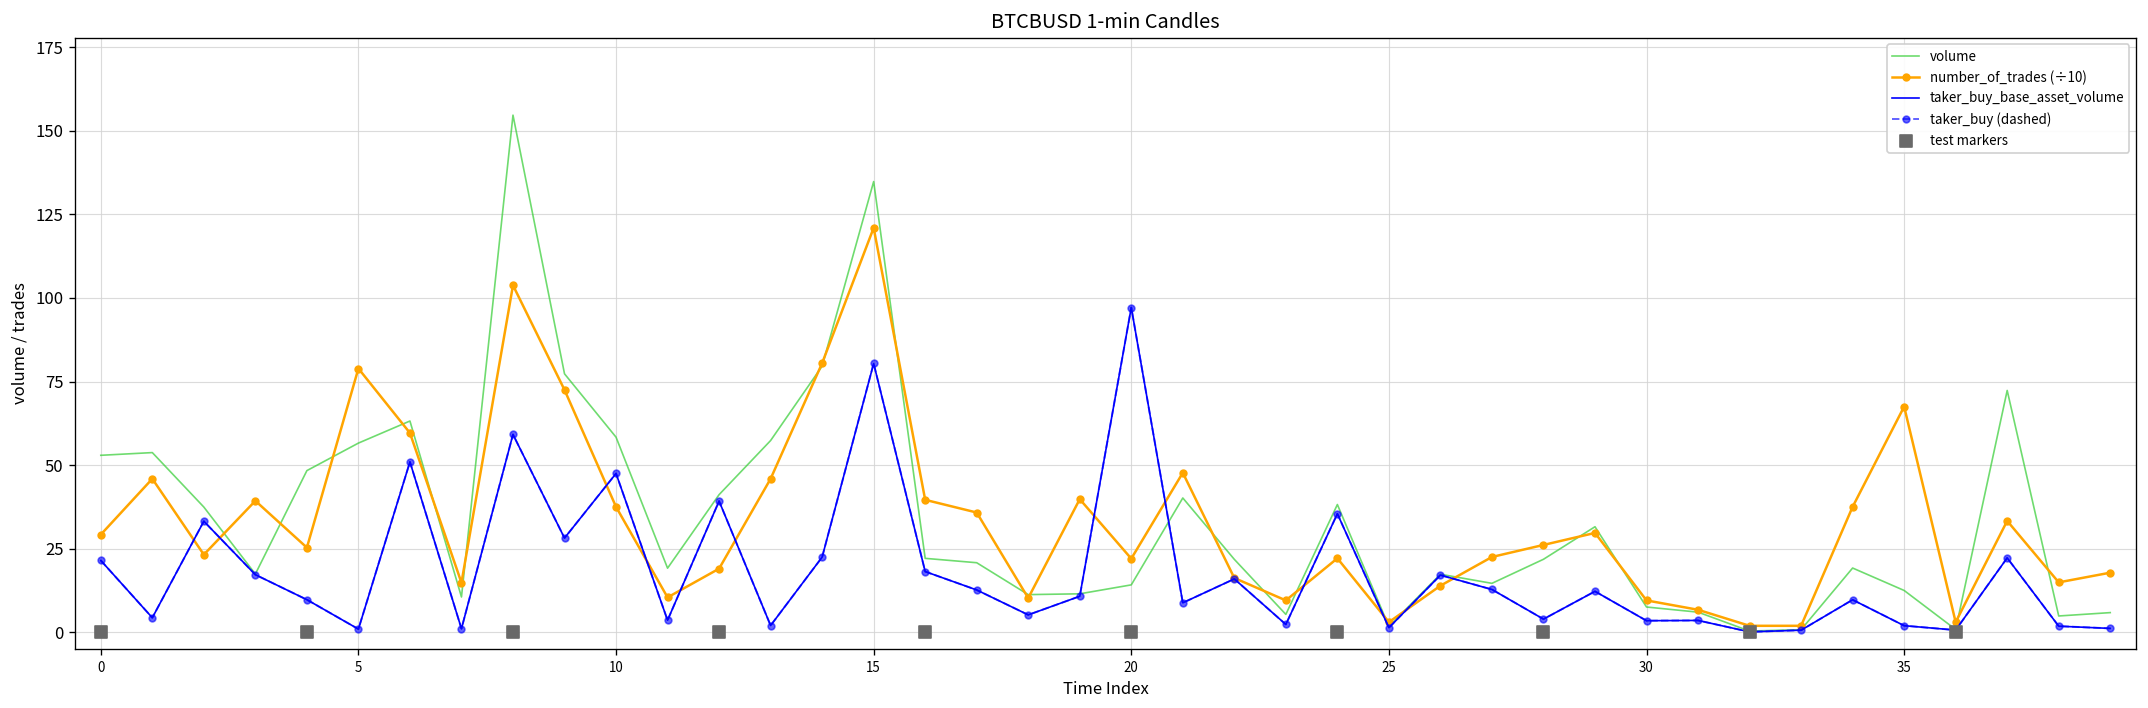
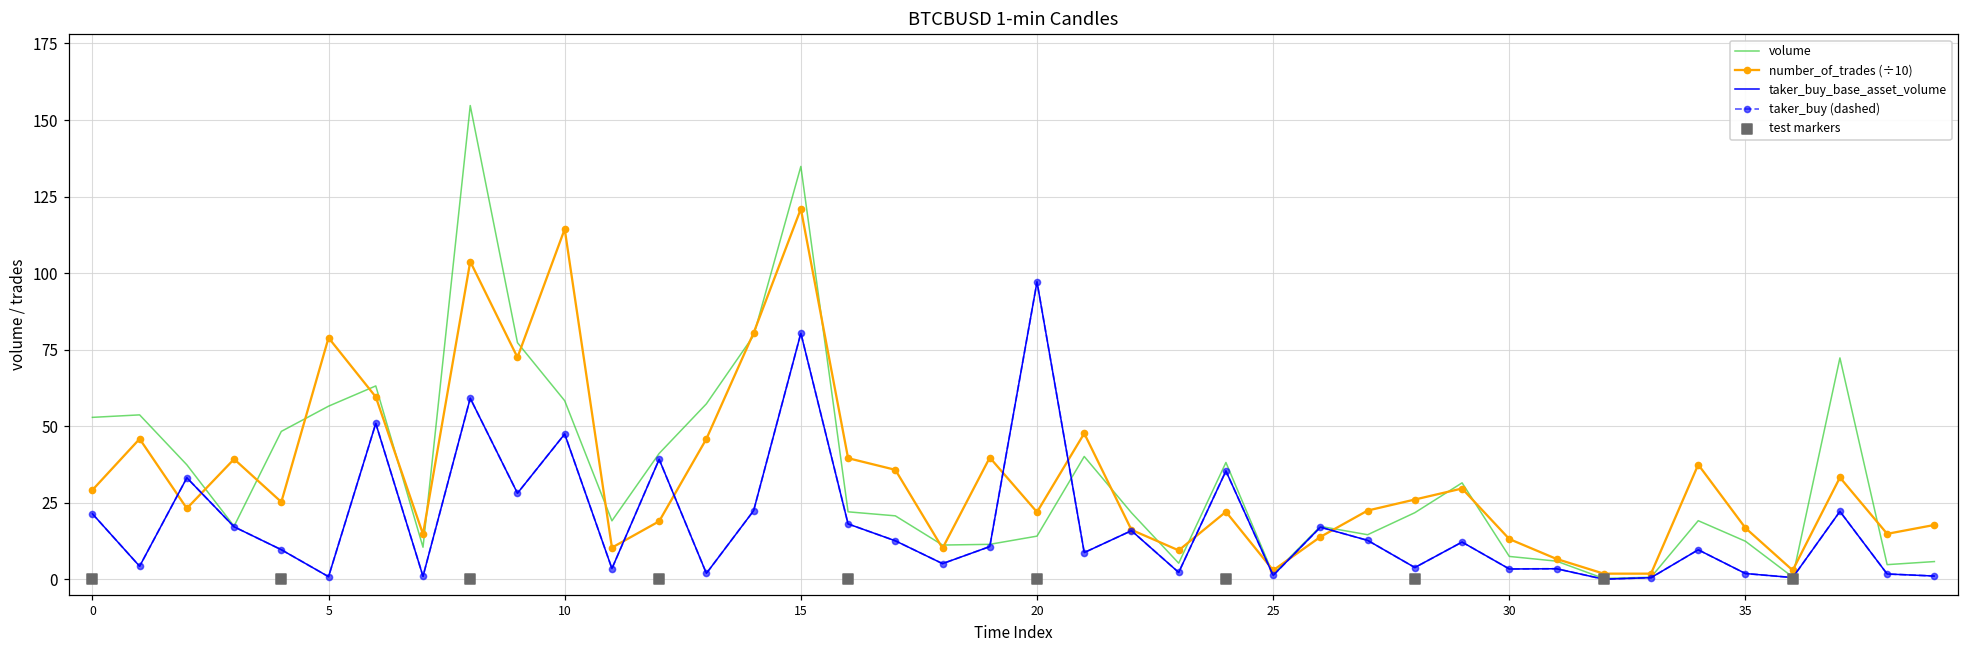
number_of_trades (÷10), 10: 38 -> 114
number_of_trades (÷10), 30: 10 -> 13
number_of_trades (÷10), 35: 68 -> 17
